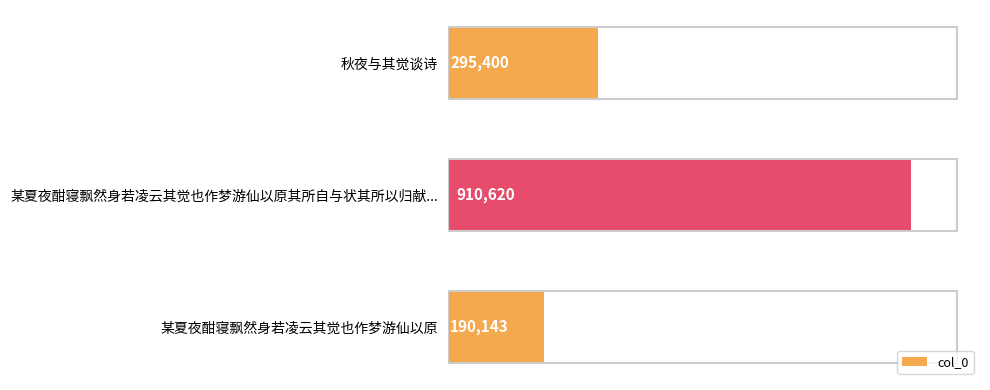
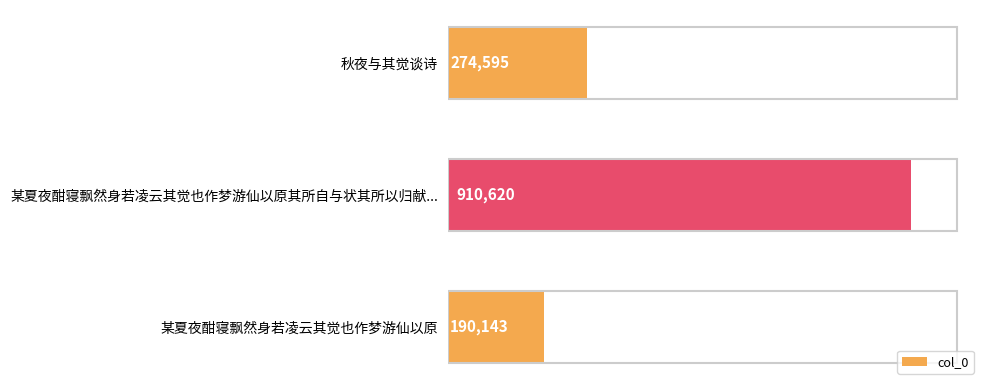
秋夜与其觉谈诗: 295,400 -> 274,595
